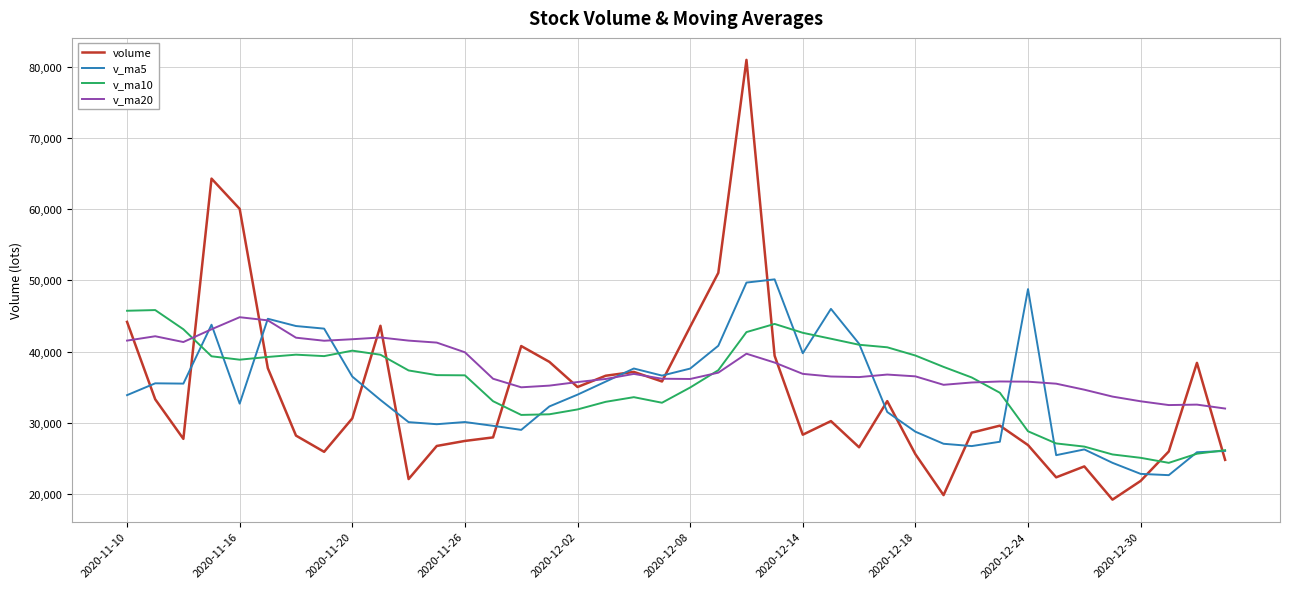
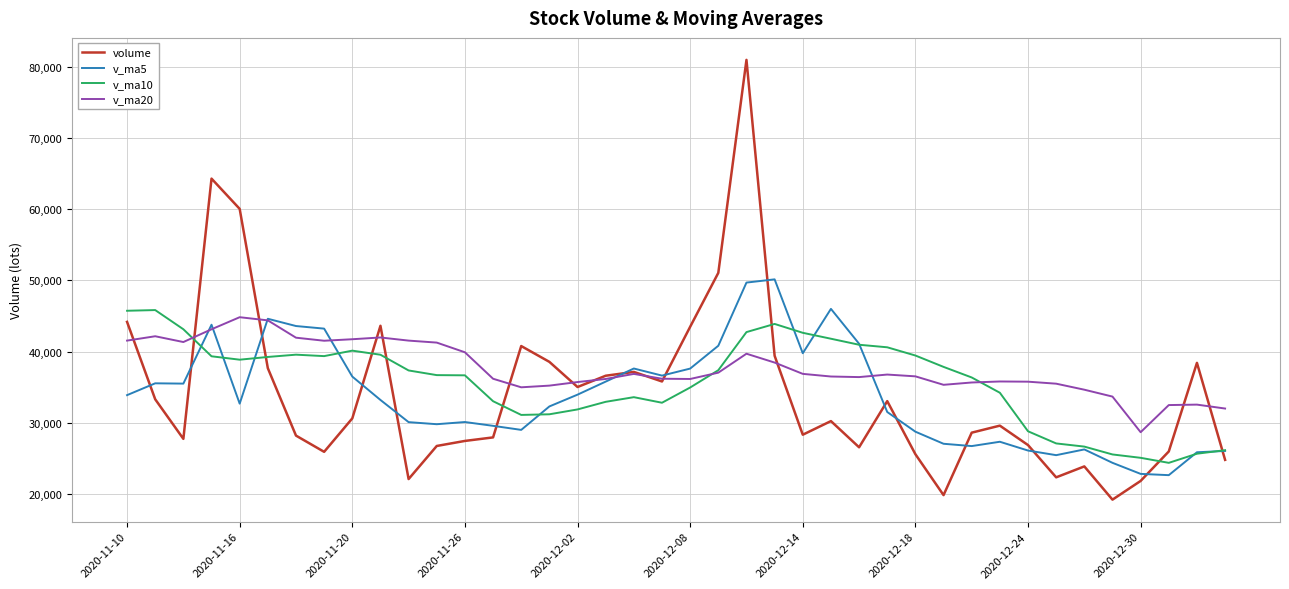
v_ma5, 2020-12-24: 49,000 -> 26,000
v_ma20, 2020-12-30: 33,000 -> 29,000
